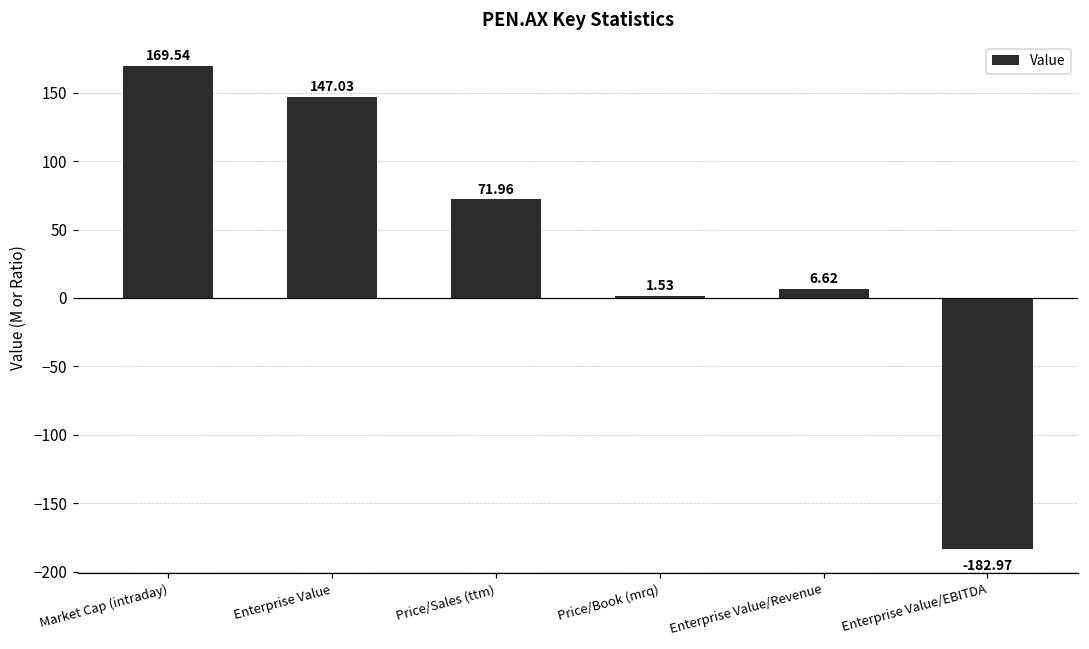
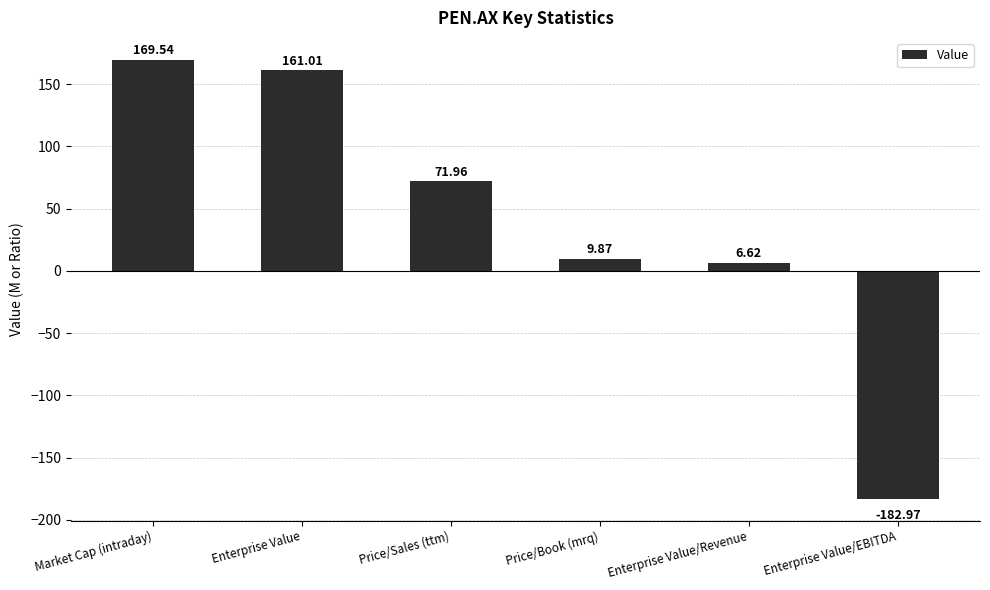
Enterprise Value: 147.03 -> 161.01
Price/Book (mrq): 1.53 -> 9.87
